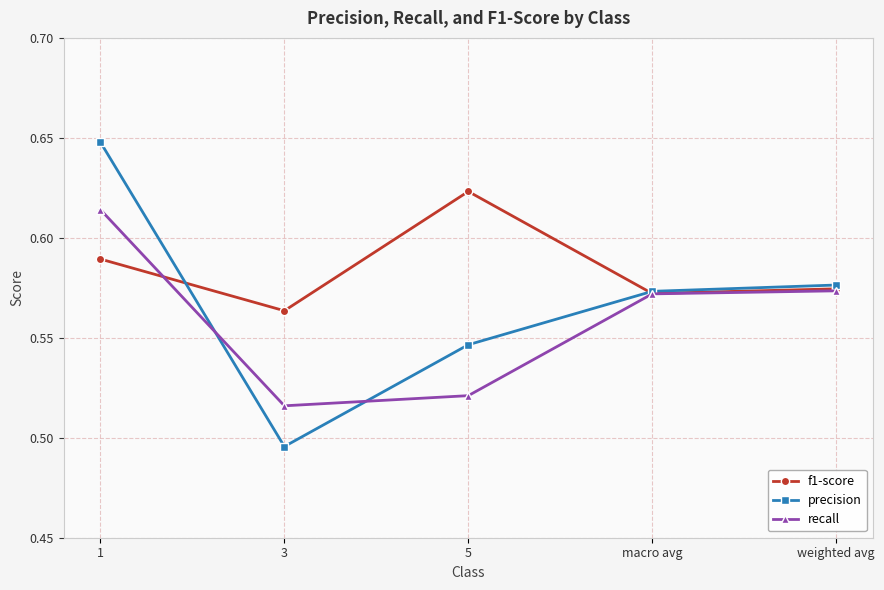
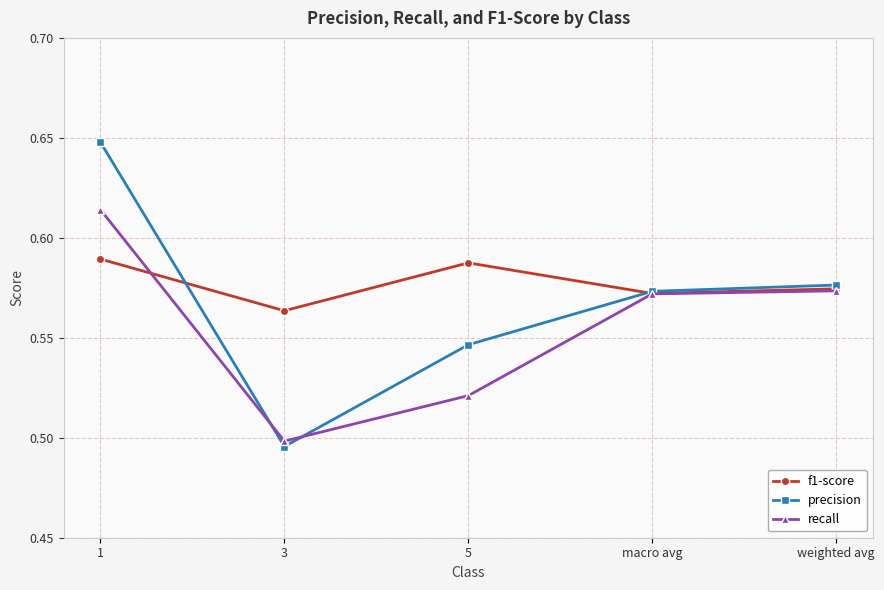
recall, 3: 0.516 -> 0.498
f1-score, 5: 0.623 -> 0.587
